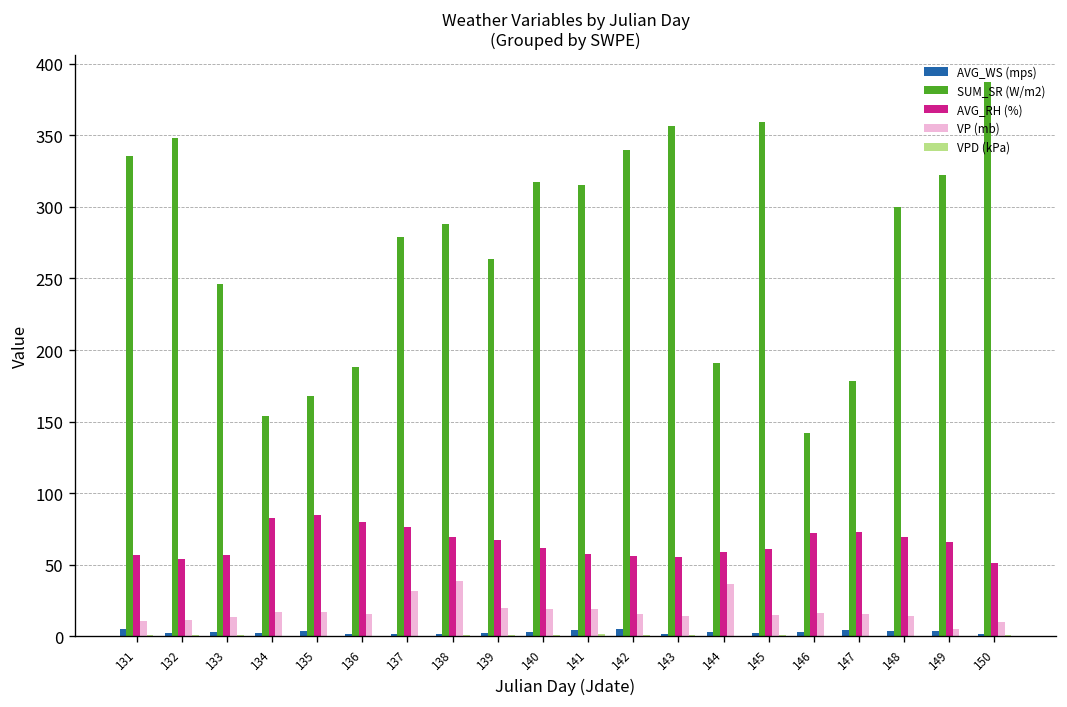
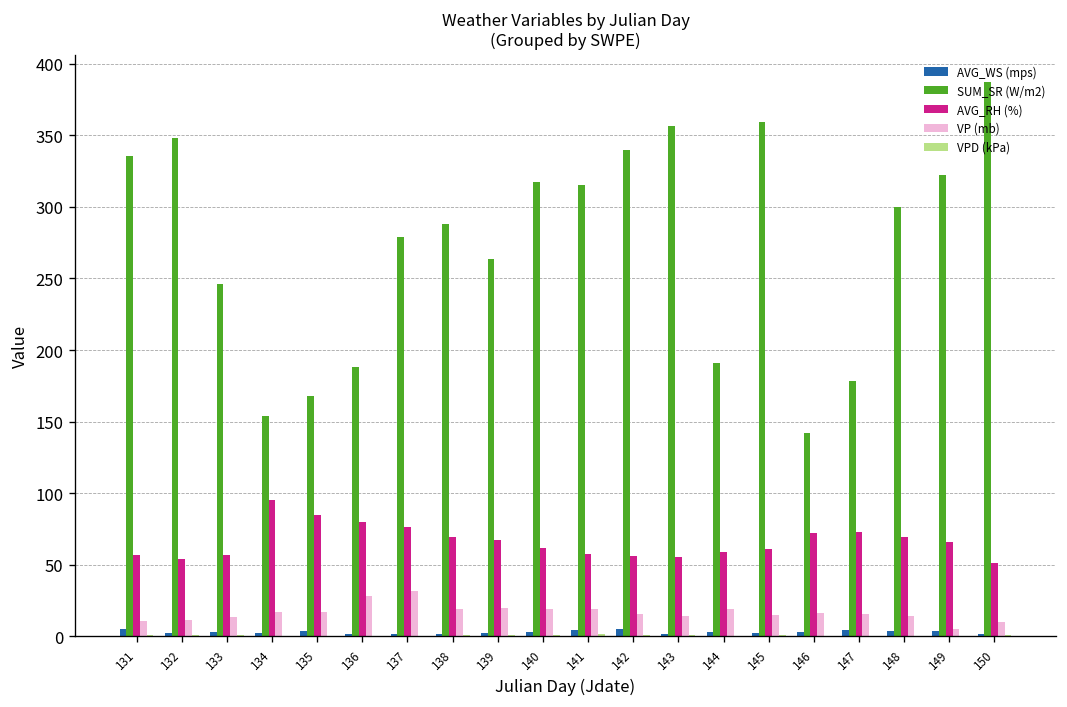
AVG_RH (%), 134: 83 -> 95
VP (mb), 136: 16 -> 28
VP (mb), 138: 39 -> 19
VP (mb), 144: 37 -> 19
